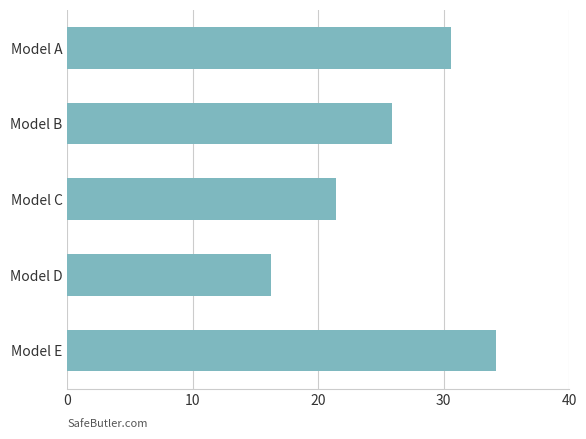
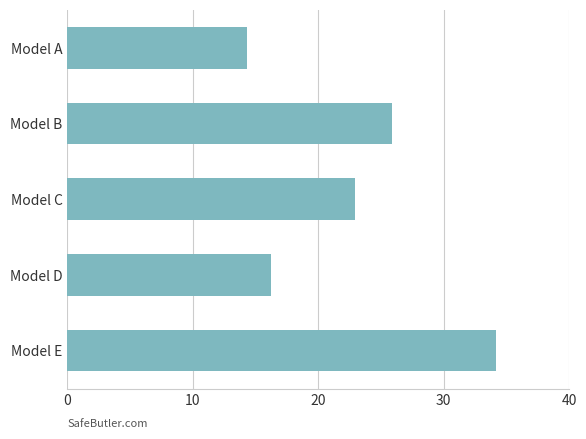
Model A: 30.6 -> 14.3
Model C: 21.4 -> 22.9
